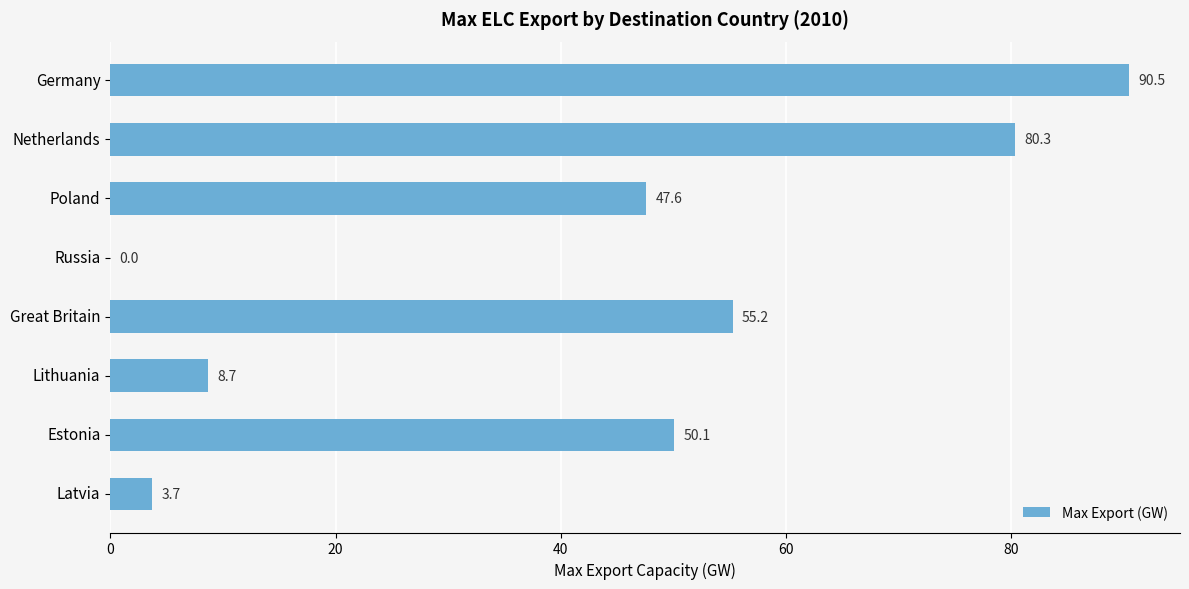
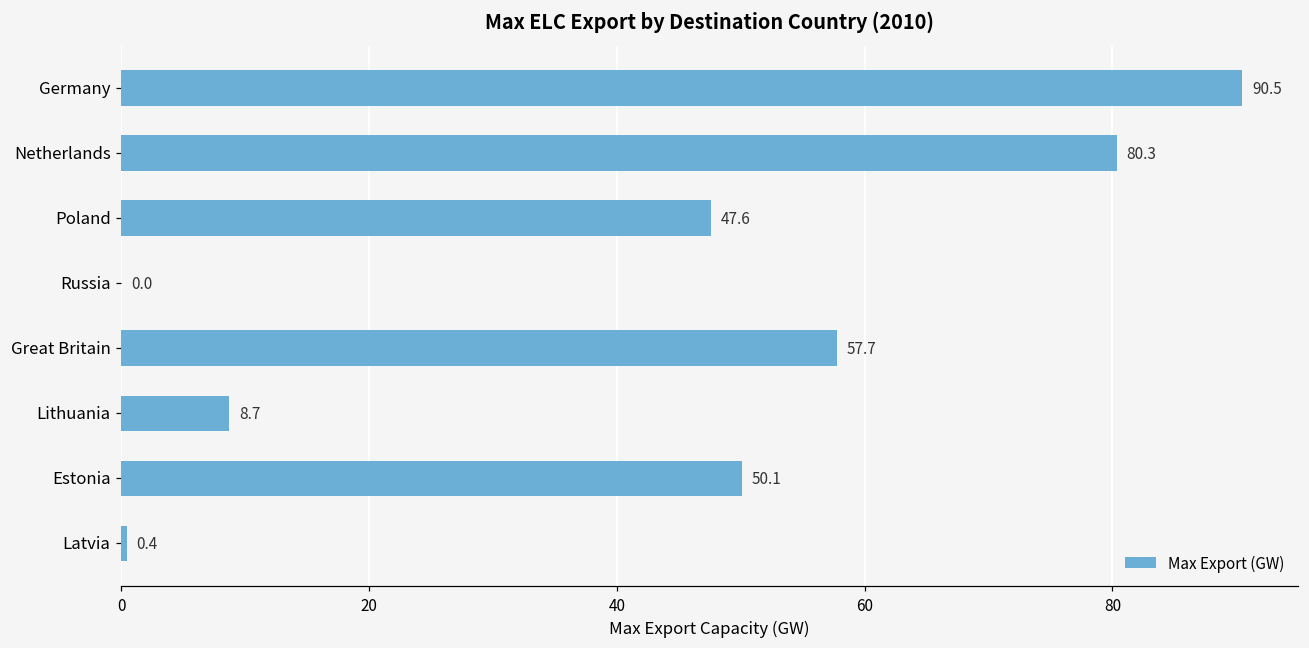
Great Britain: 55.2 -> 57.7
Latvia: 3.7 -> 0.4
